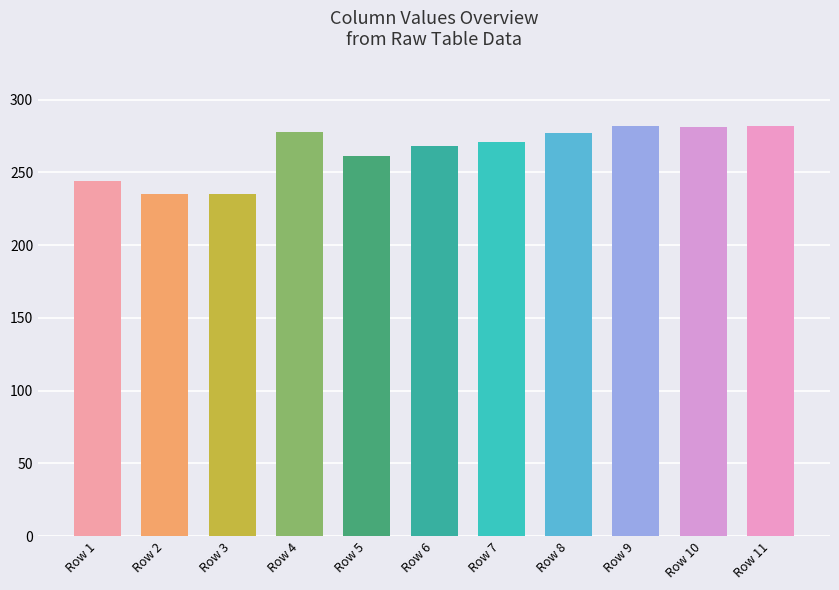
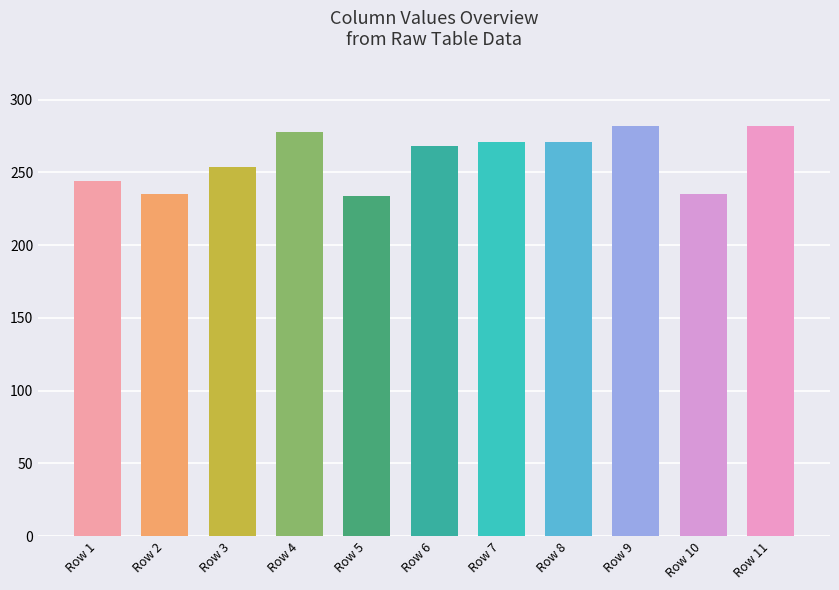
Row 3: 235 -> 254
Row 5: 261 -> 234
Row 8: 277 -> 271
Row 10: 281 -> 235
